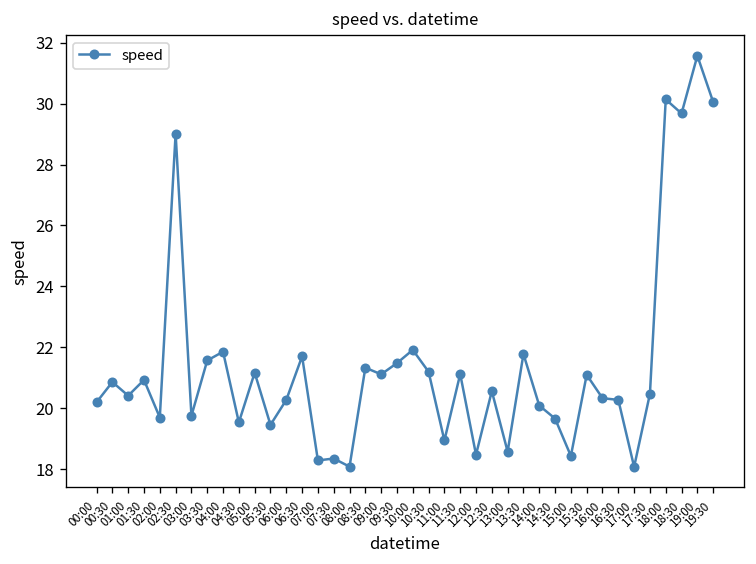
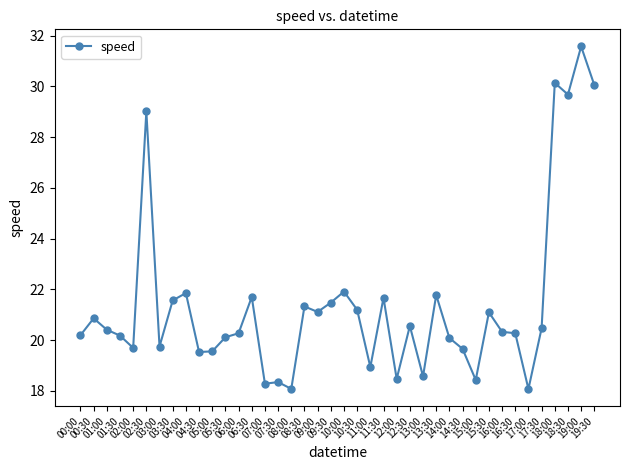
01:30: 20.9 -> 20.2
05:00: 21.2 -> 19.6
05:30: 19.5 -> 20.1
11:30: 21.1 -> 21.7
